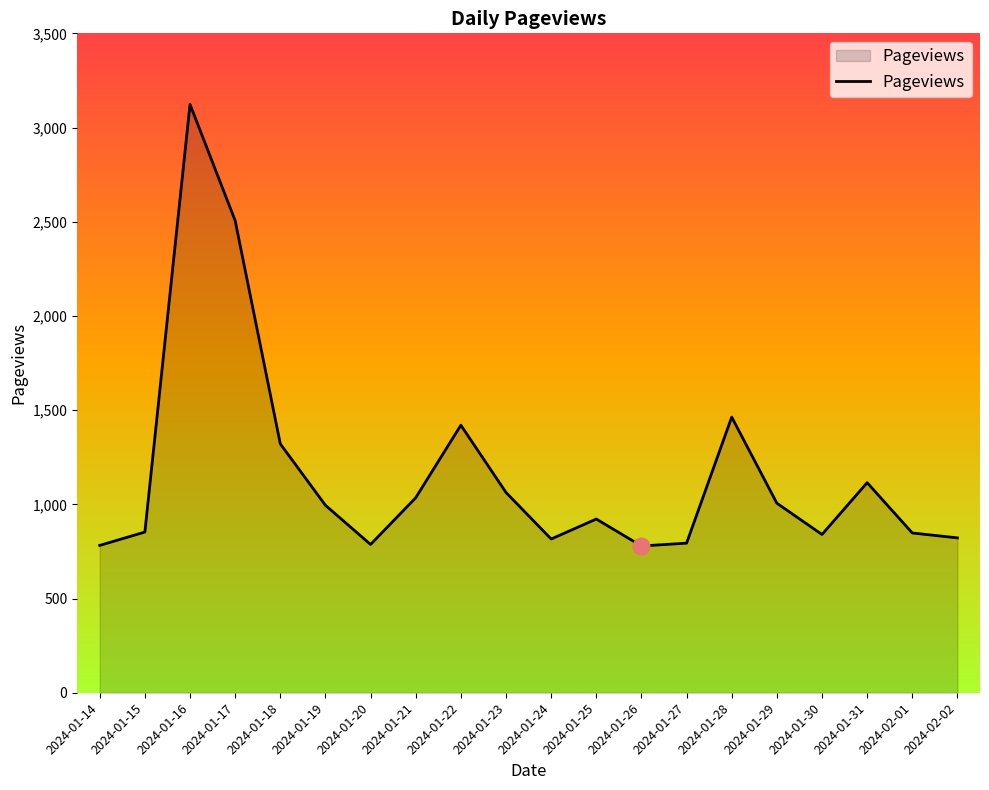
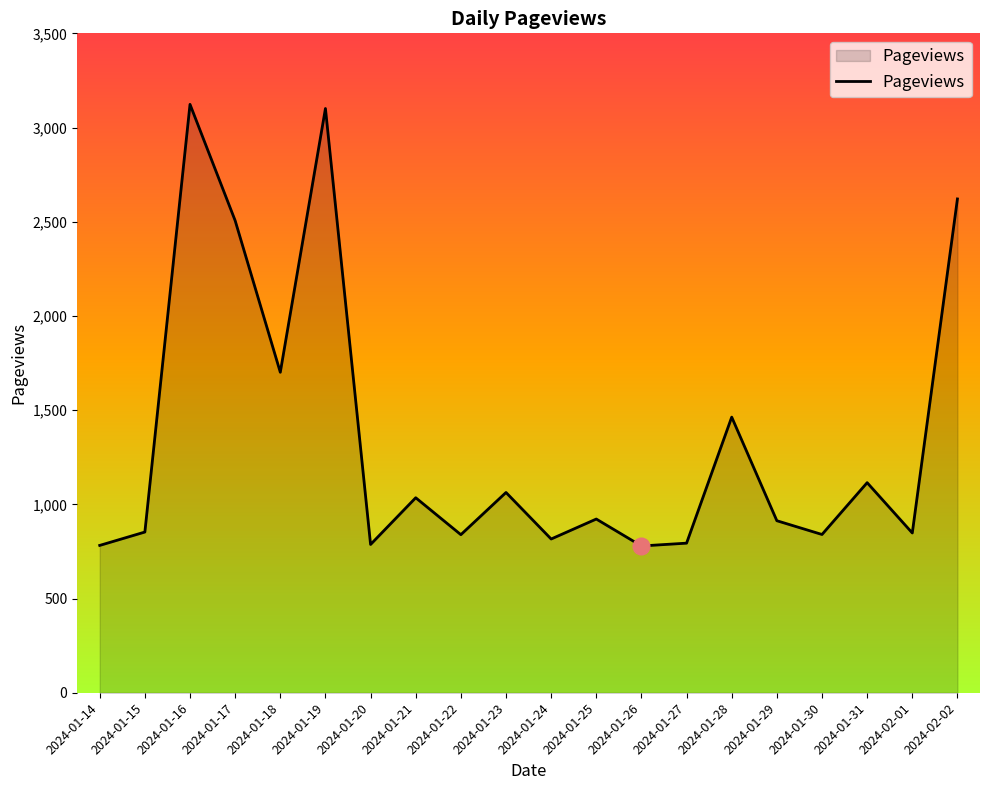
Pageviews, 2024-01-18: 1,320 -> 1,700
Pageviews, 2024-01-19: 1,000 -> 3,100
Pageviews, 2024-01-22: 1,420 -> 840
Pageviews, 2024-01-29: 1,010 -> 910
Pageviews, 2024-02-02: 820 -> 2,620
